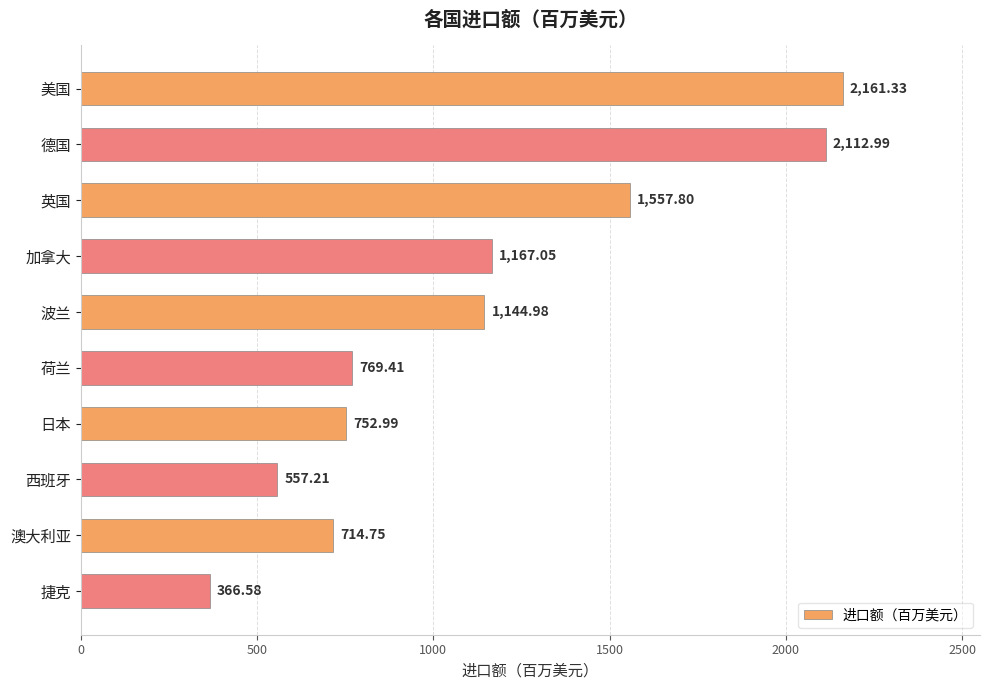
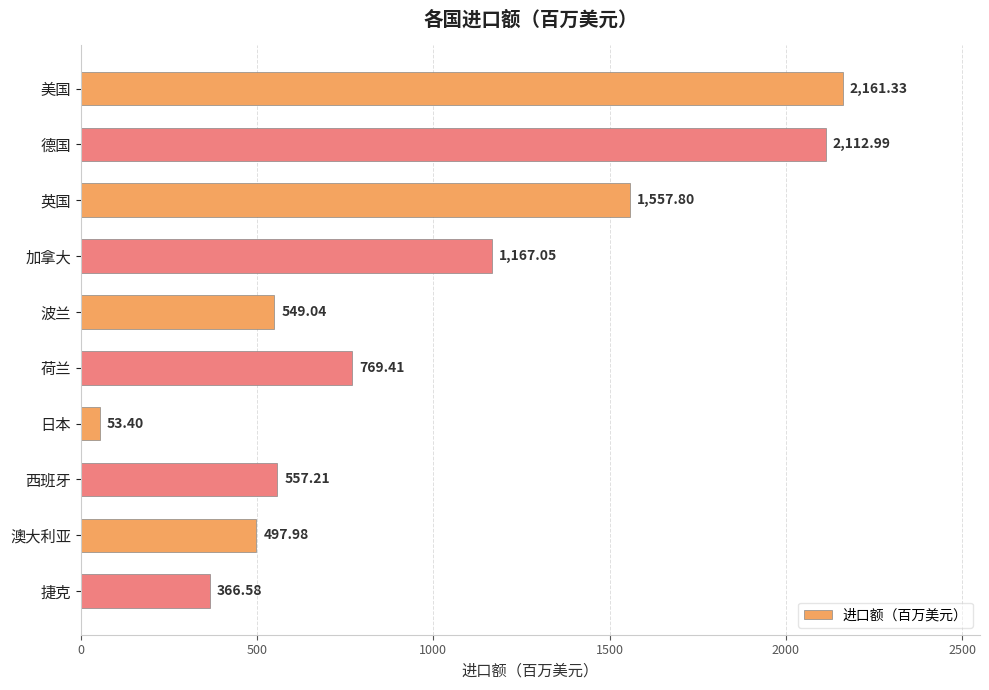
波兰: 1,144.98 -> 549.04
日本: 752.99 -> 53.40
澳大利亚: 714.75 -> 497.98
